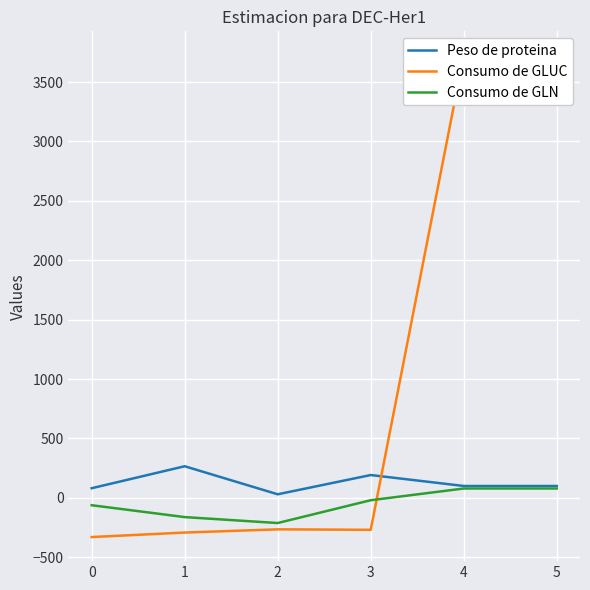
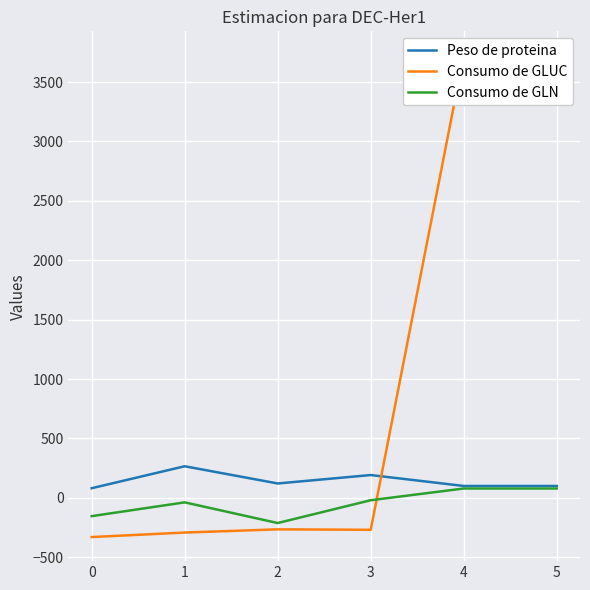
Consumo de GLN, 0: -60 -> -150
Consumo de GLN, 1: -160 -> -40
Peso de proteina, 2: 30 -> 120
